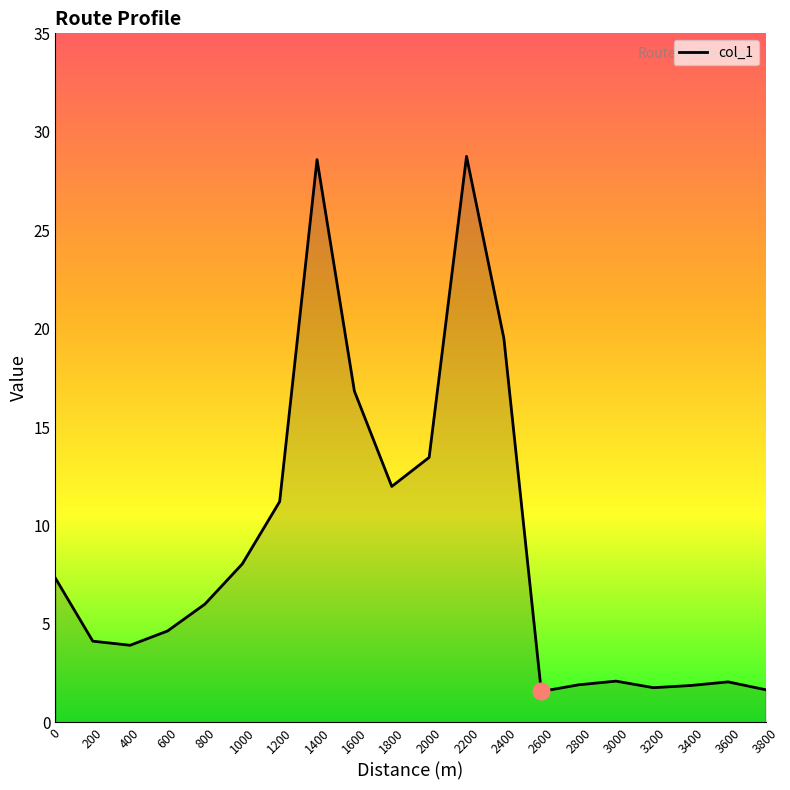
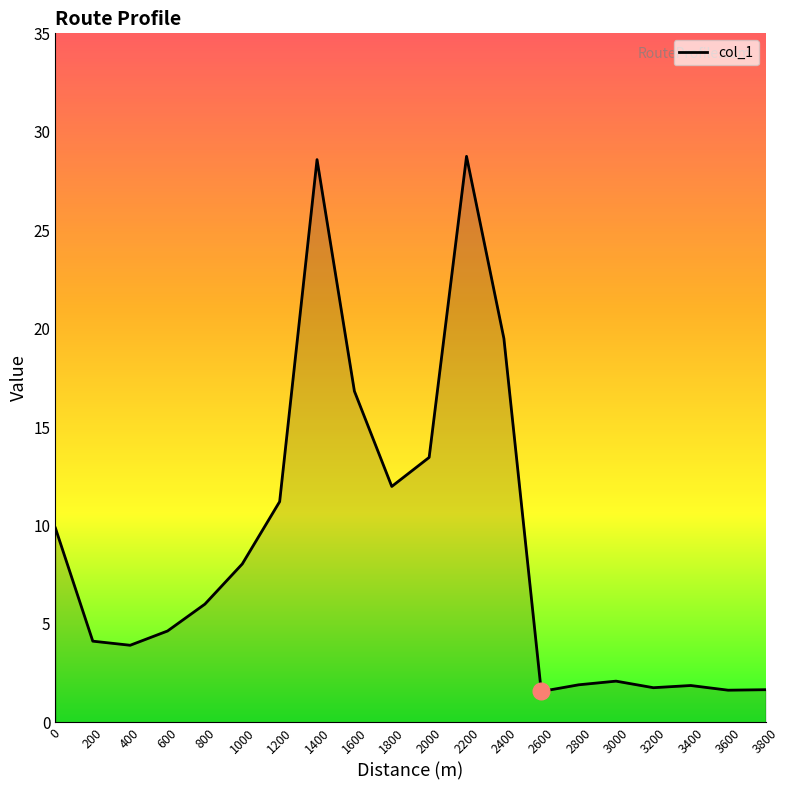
col_1, 0: 7.3 -> 9.9
col_1, 3600: 2.1 -> 1.6
